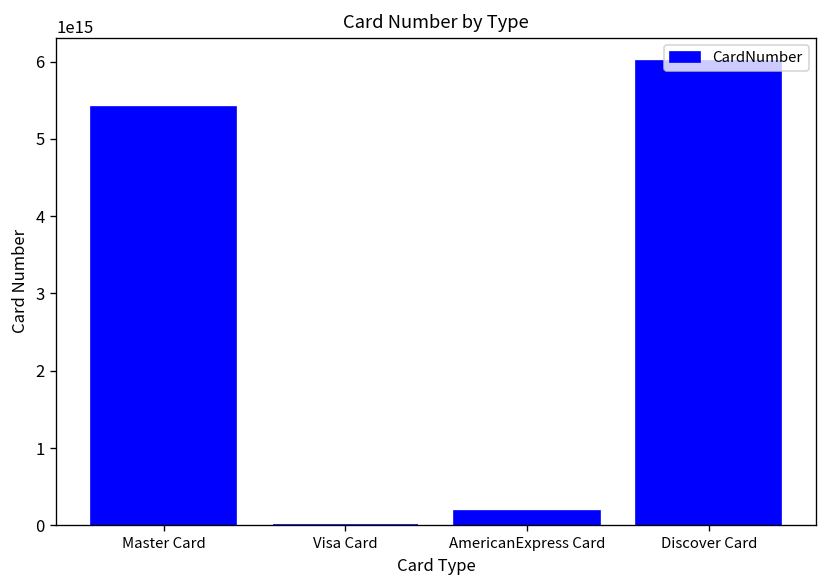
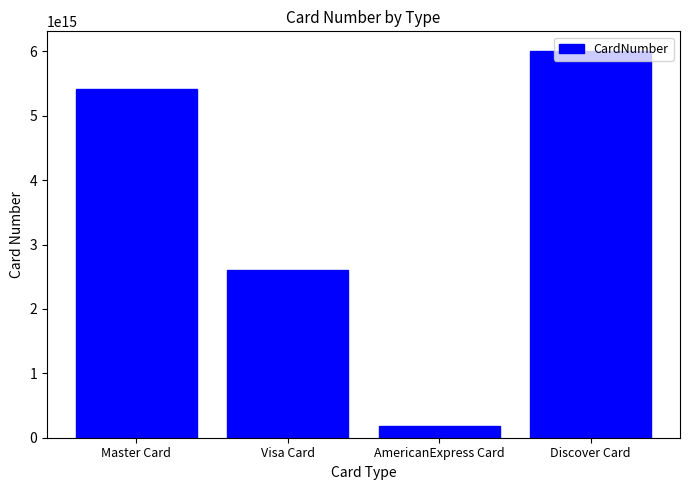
Visa Card: 0 -> 2600000000000000
